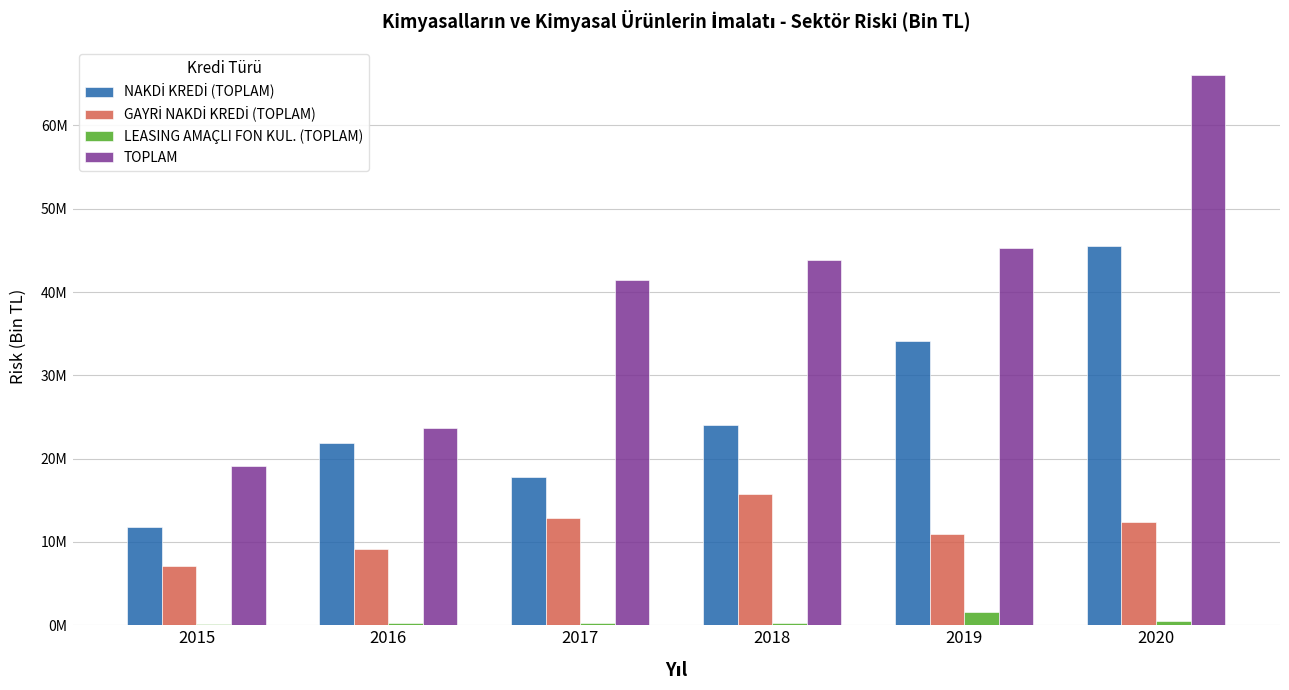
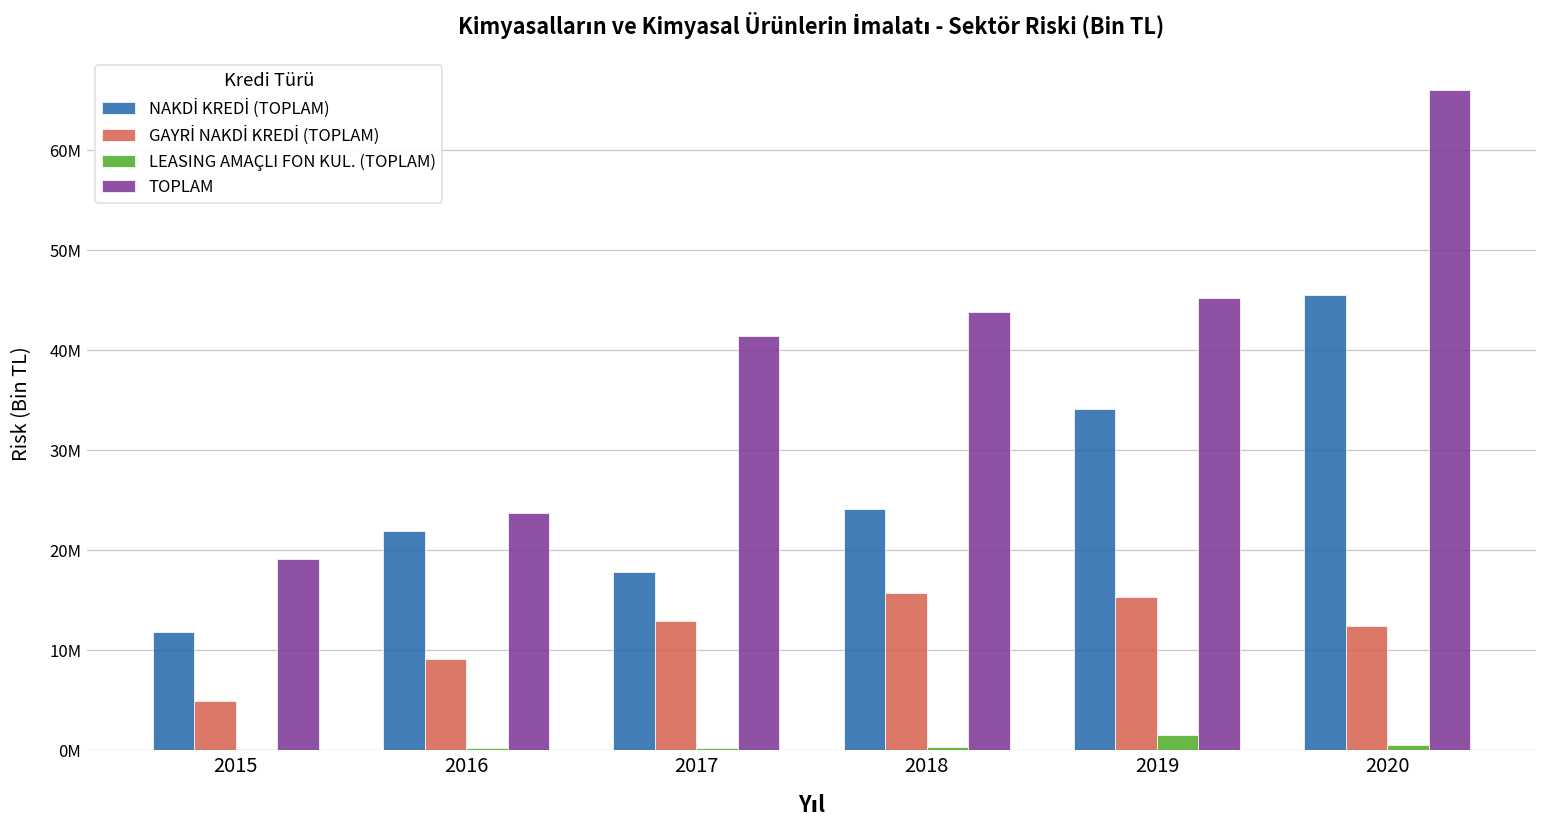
GAYRİ NAKDİ KREDİ (TOPLAM), 2015: 7000000 -> 5000000
GAYRİ NAKDİ KREDİ (TOPLAM), 2019: 11000000 -> 15000000
